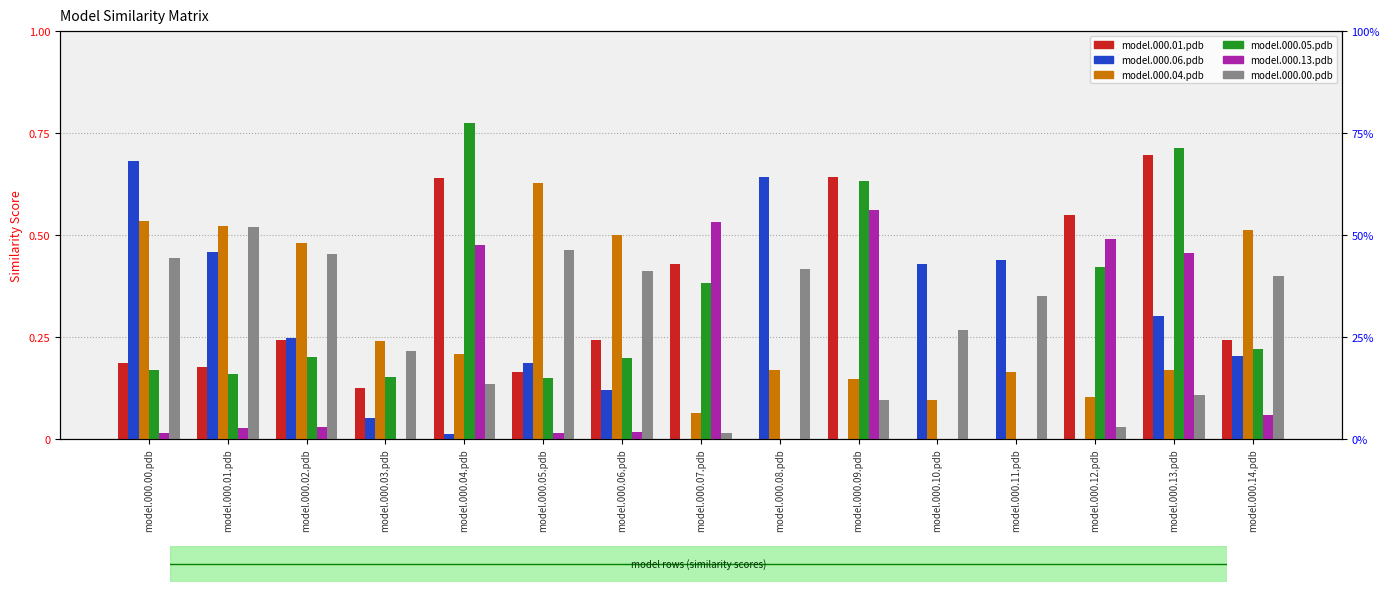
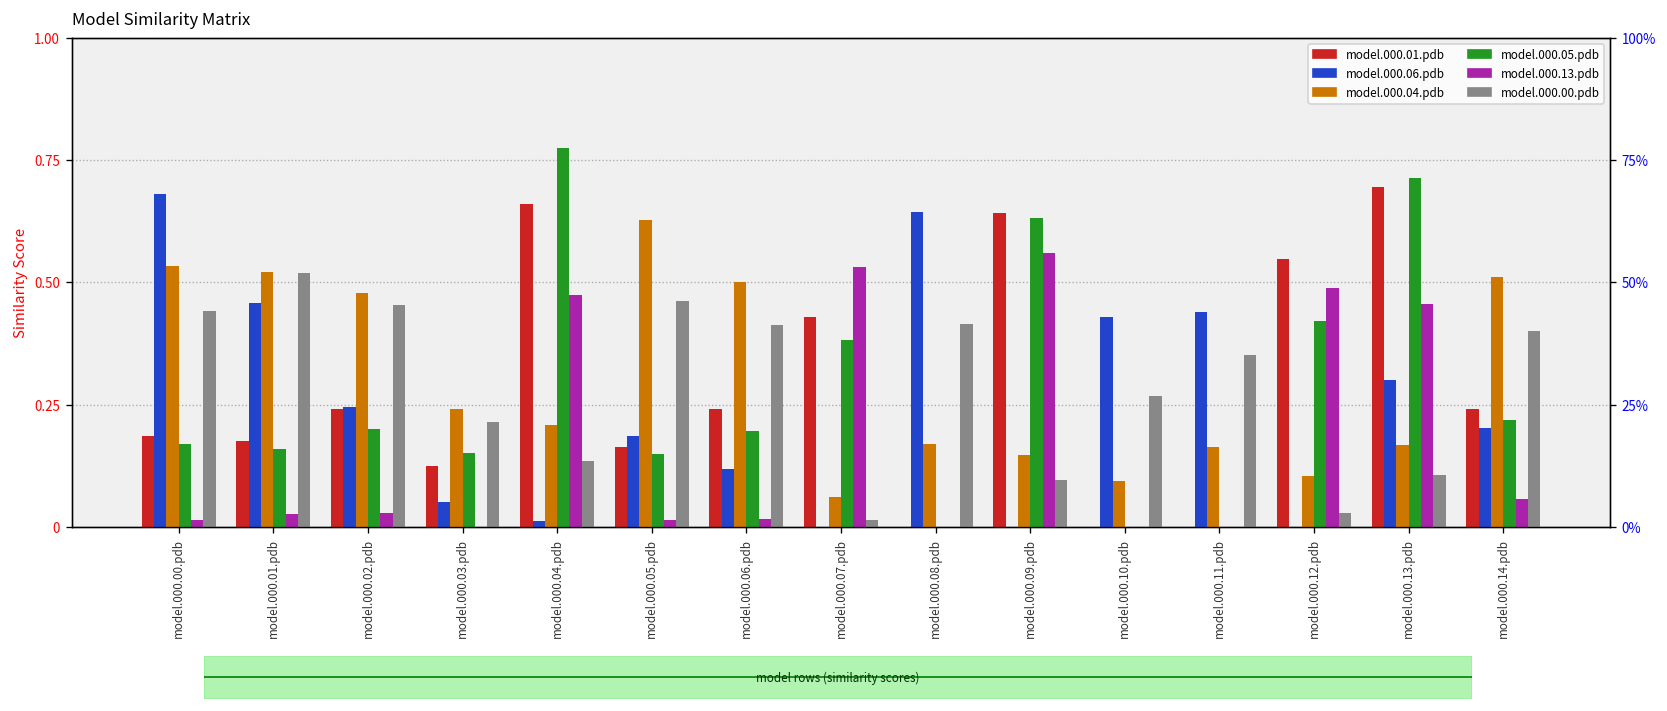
Model Similarity Matrix, model.000.01.pdb, model.000.04.pdb: 0.64 -> 0.66
